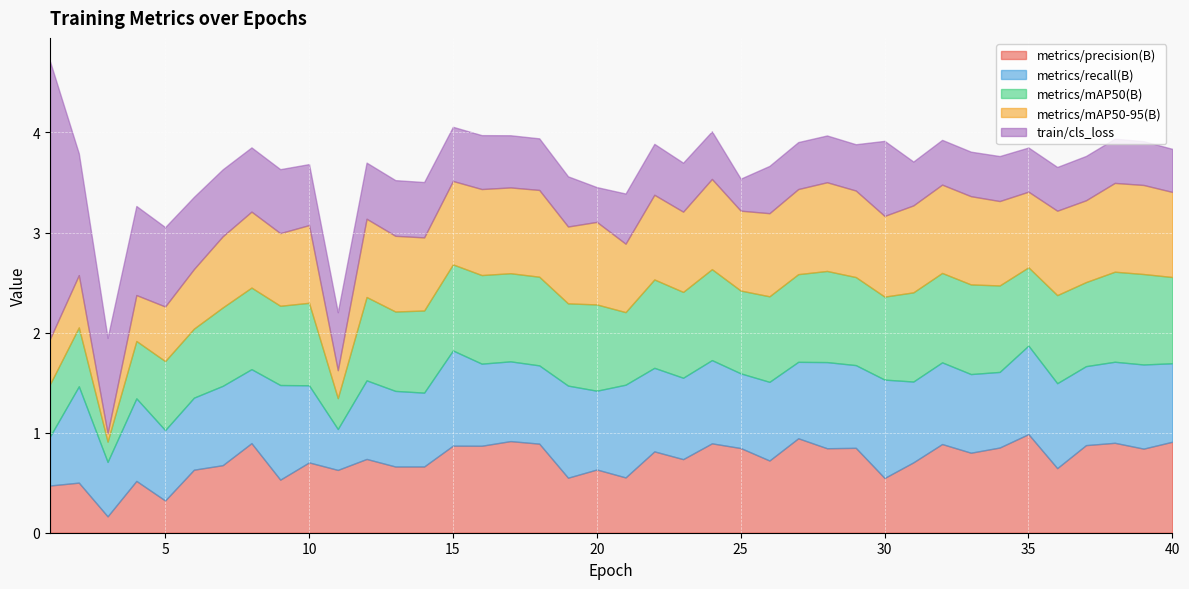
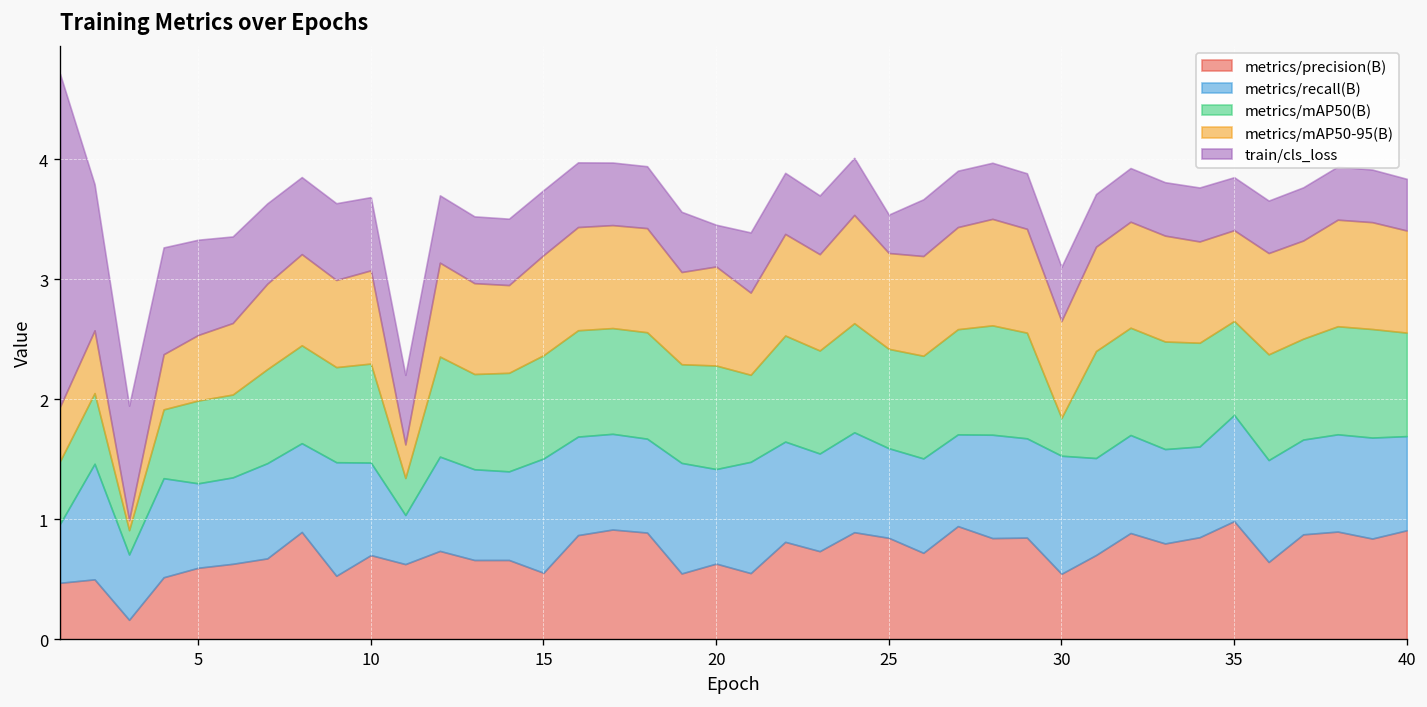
metrics/precision(B), 5: 0.32 -> 0.60
metrics/precision(B), 15: 0.87 -> 0.56
metrics/mAP50(B), 30: 0.83 -> 0.32
train/cls_loss, 30: 0.75 -> 0.45
